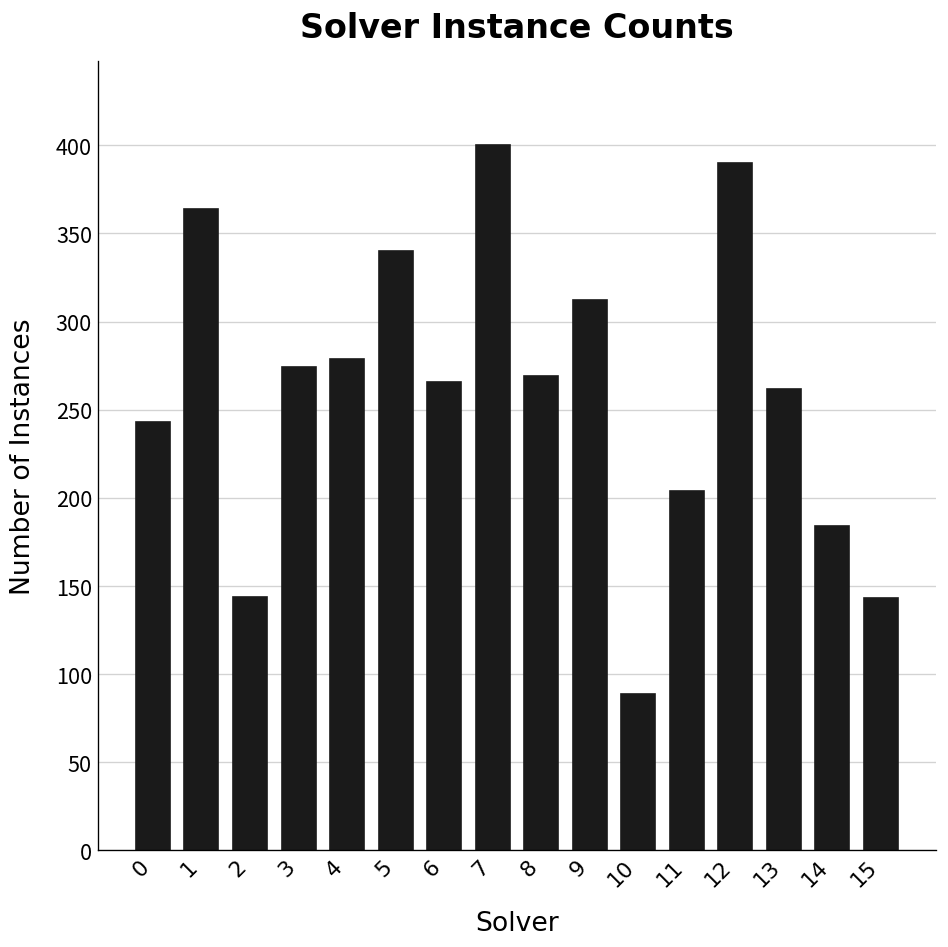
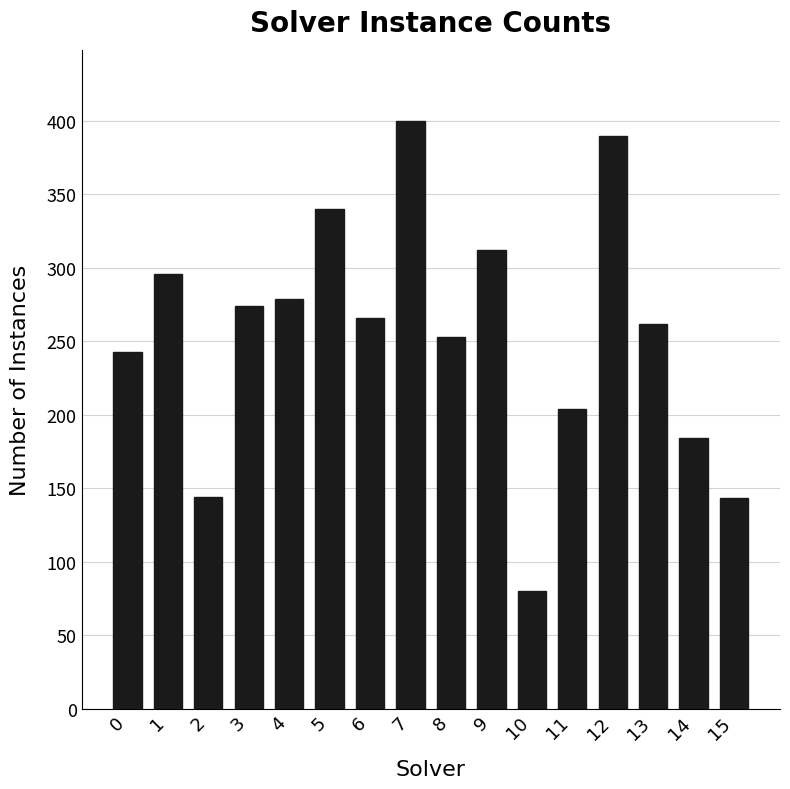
1: 364 -> 296
8: 269 -> 253
10: 89 -> 80
